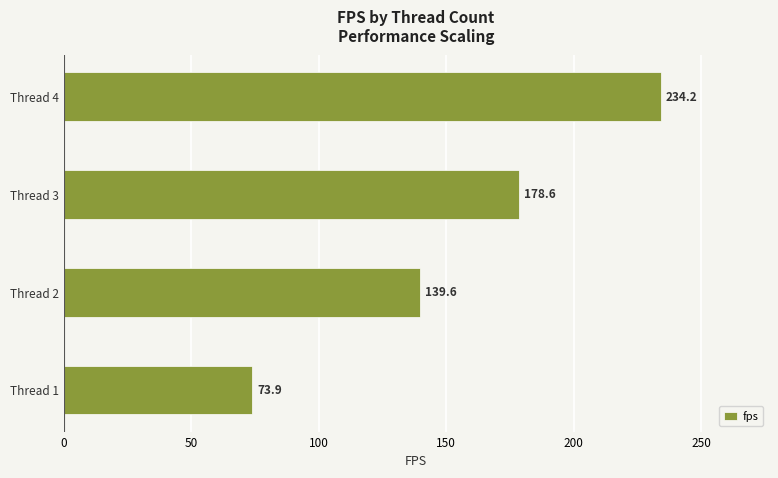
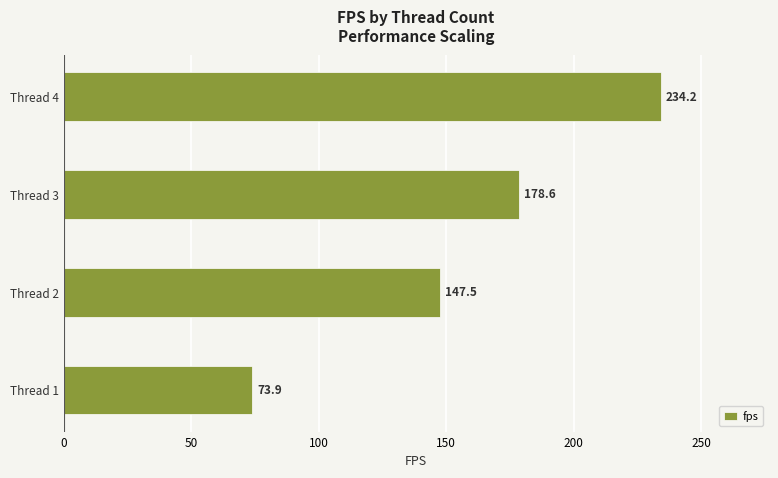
Thread 2: 139.6 -> 147.5
